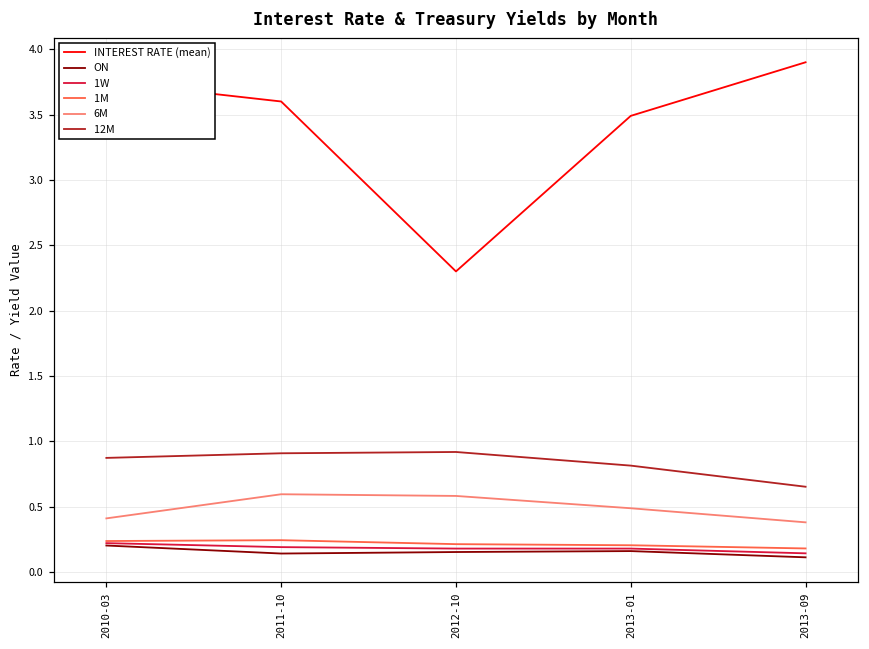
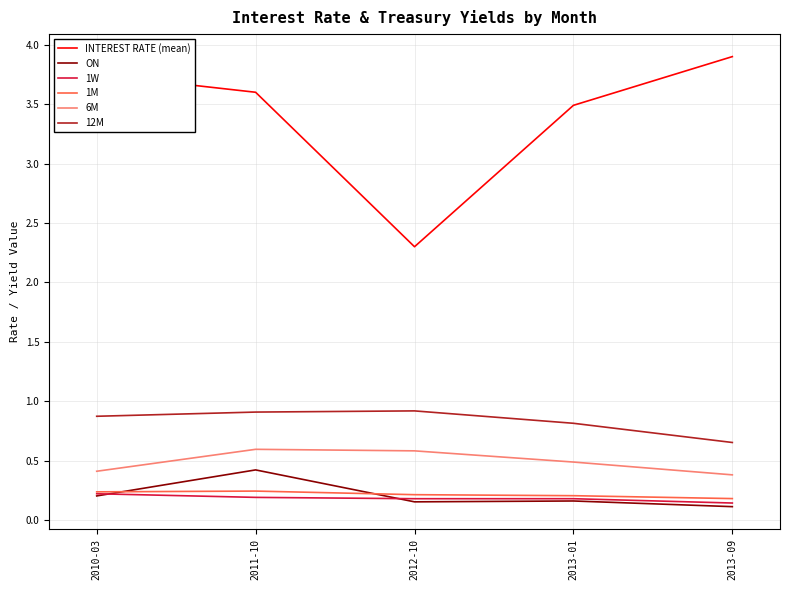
ON, 2011-10: 0.14 -> 0.42
